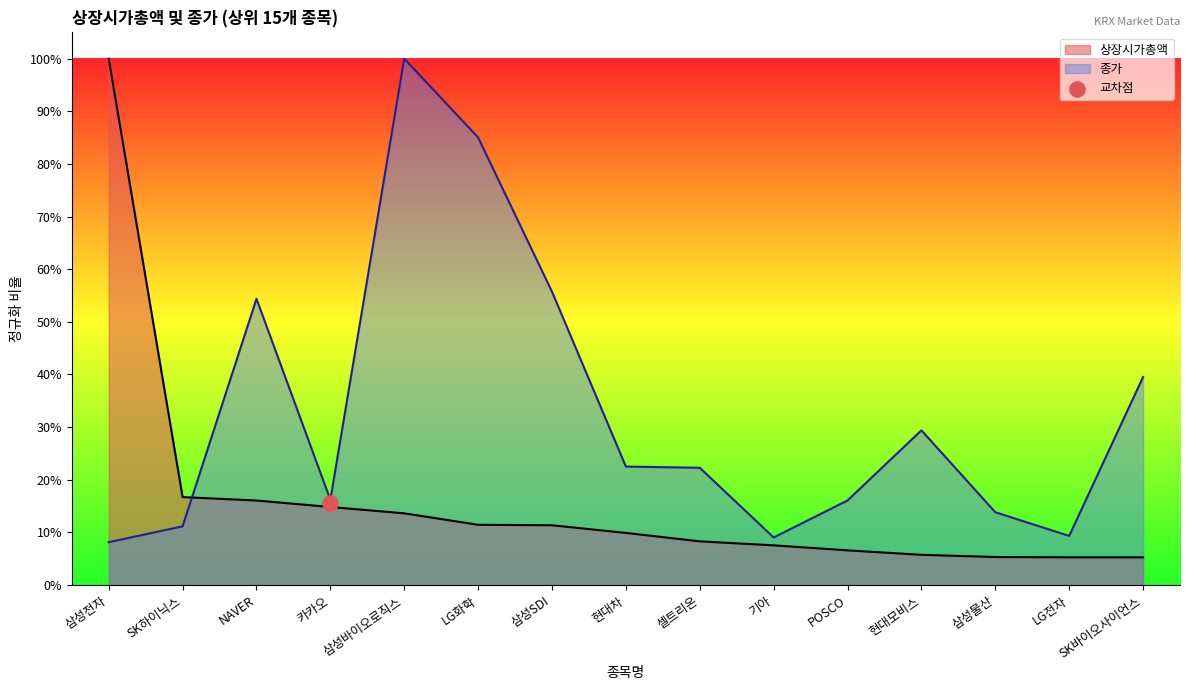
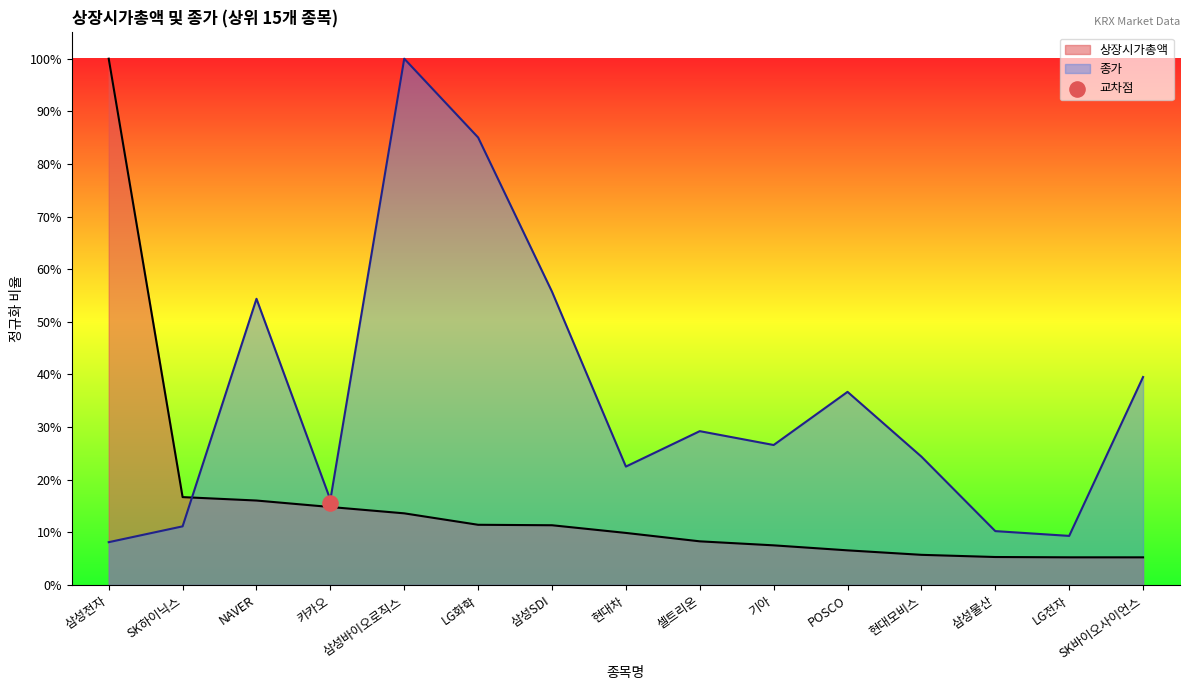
종가, 셀트리온: 22% -> 29%
종가, 기아: 9% -> 27%
종가, POSCO: 16% -> 37%
종가, 현대모비스: 29% -> 24%
종가, 삼성물산: 14% -> 10%
